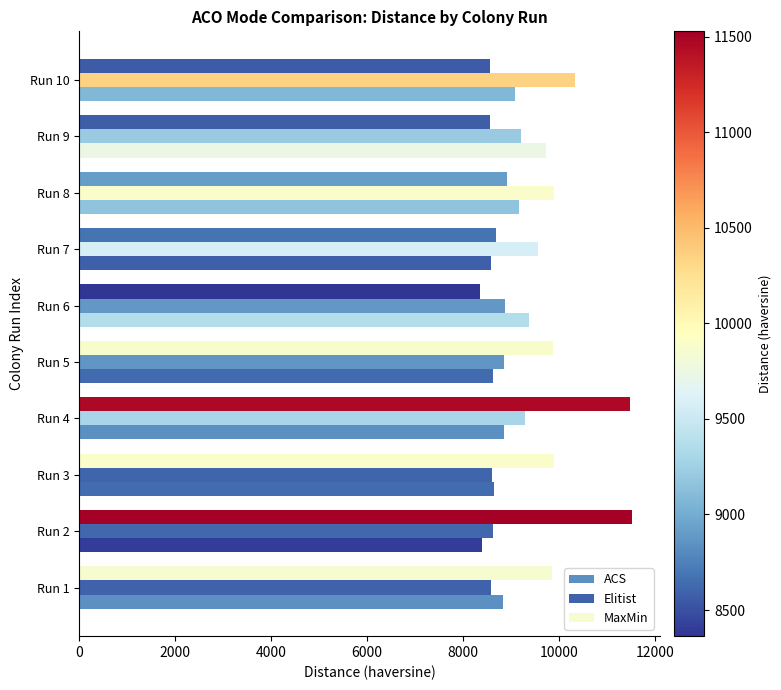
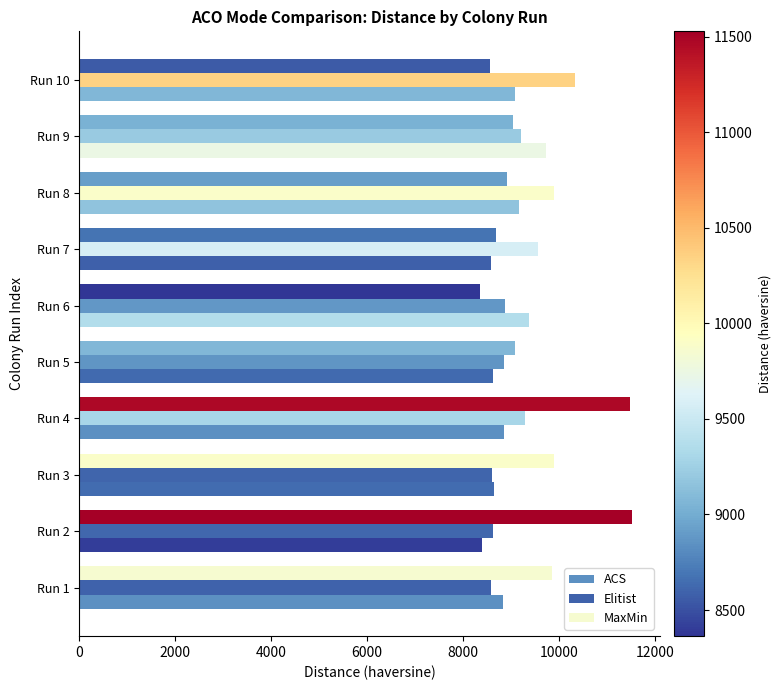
MaxMin, Run 9: 8600 -> 9000
MaxMin, Run 5: 9900 -> 9100
